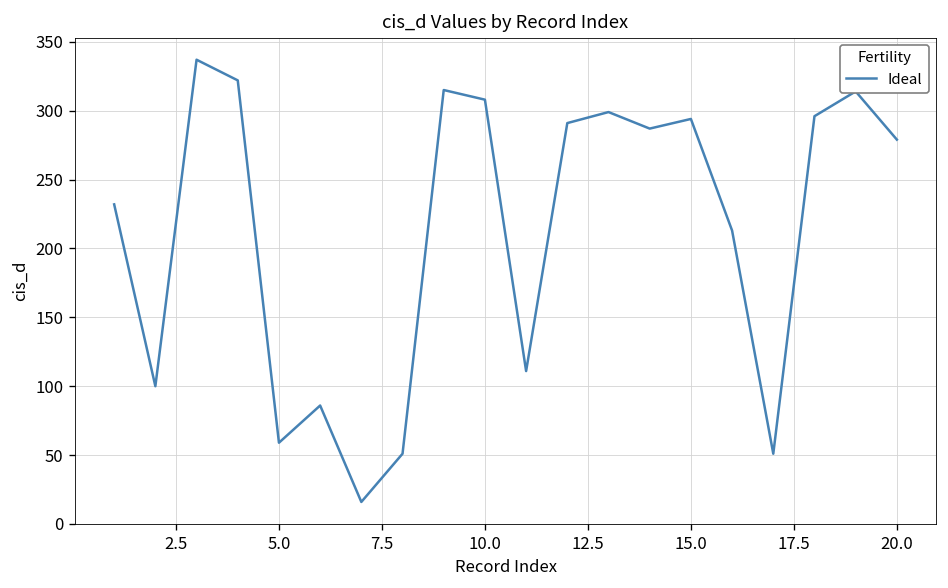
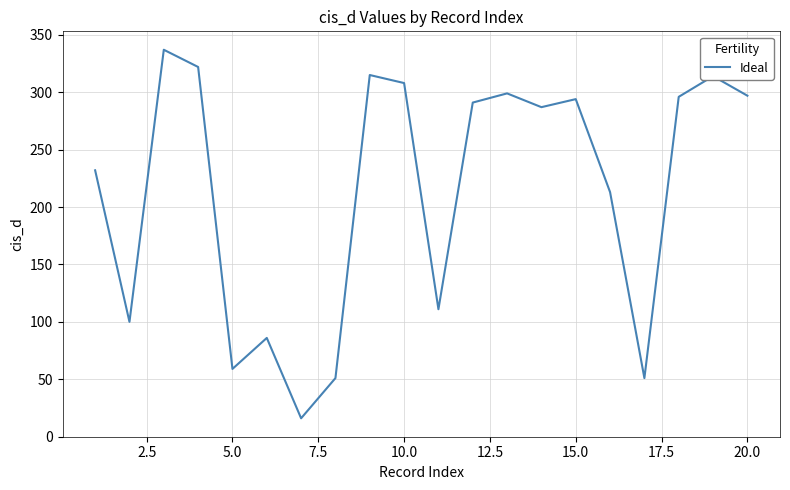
20.0: 279 -> 297
